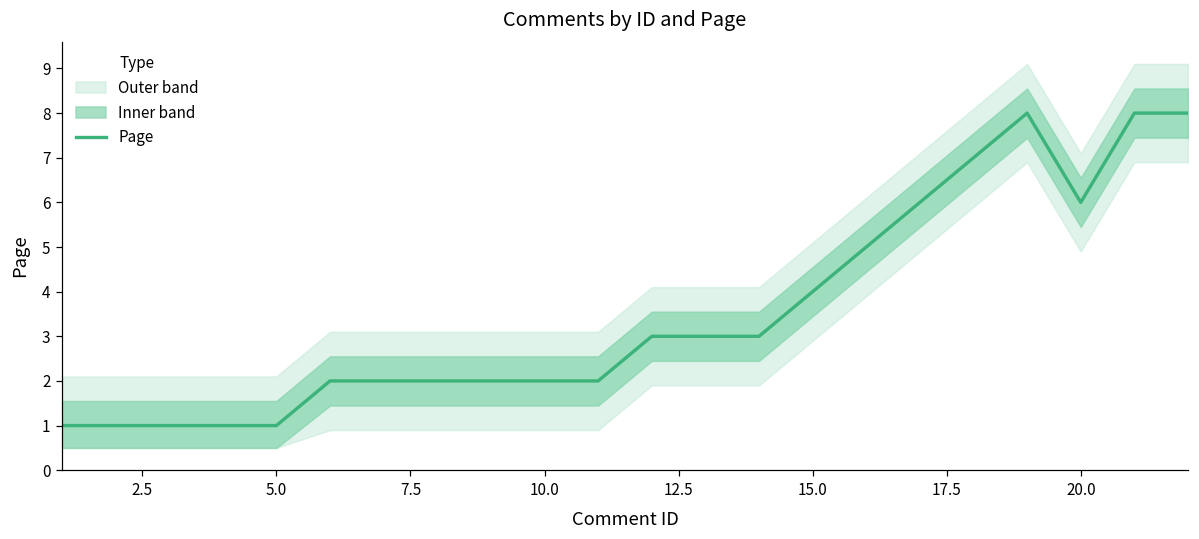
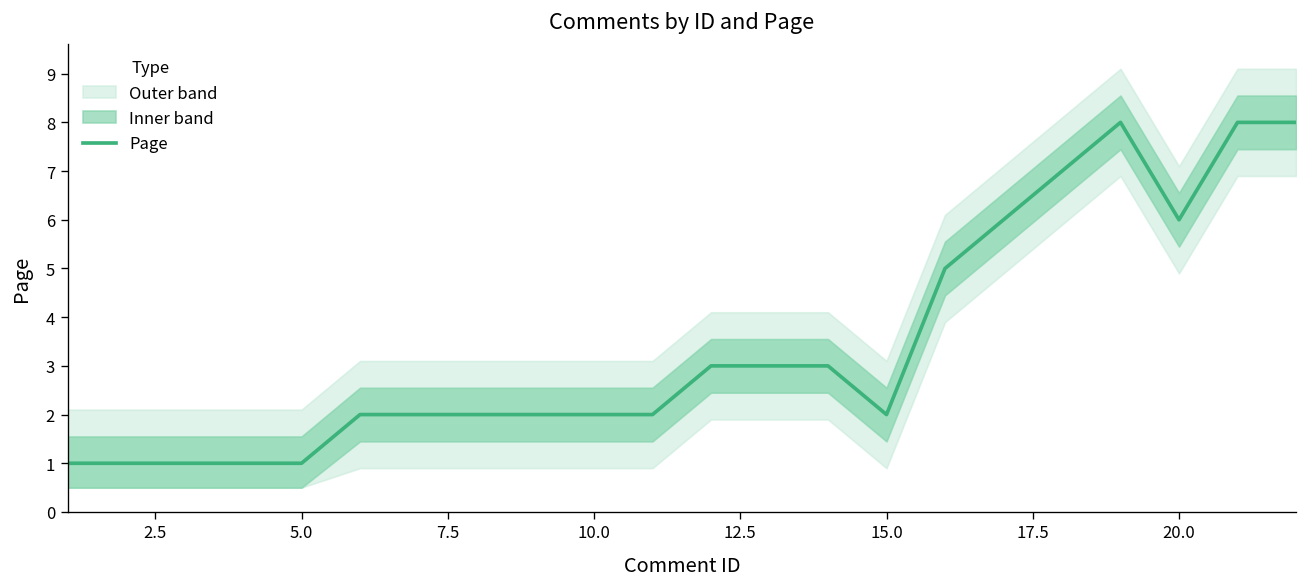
Page, 15.0: 4 -> 2
